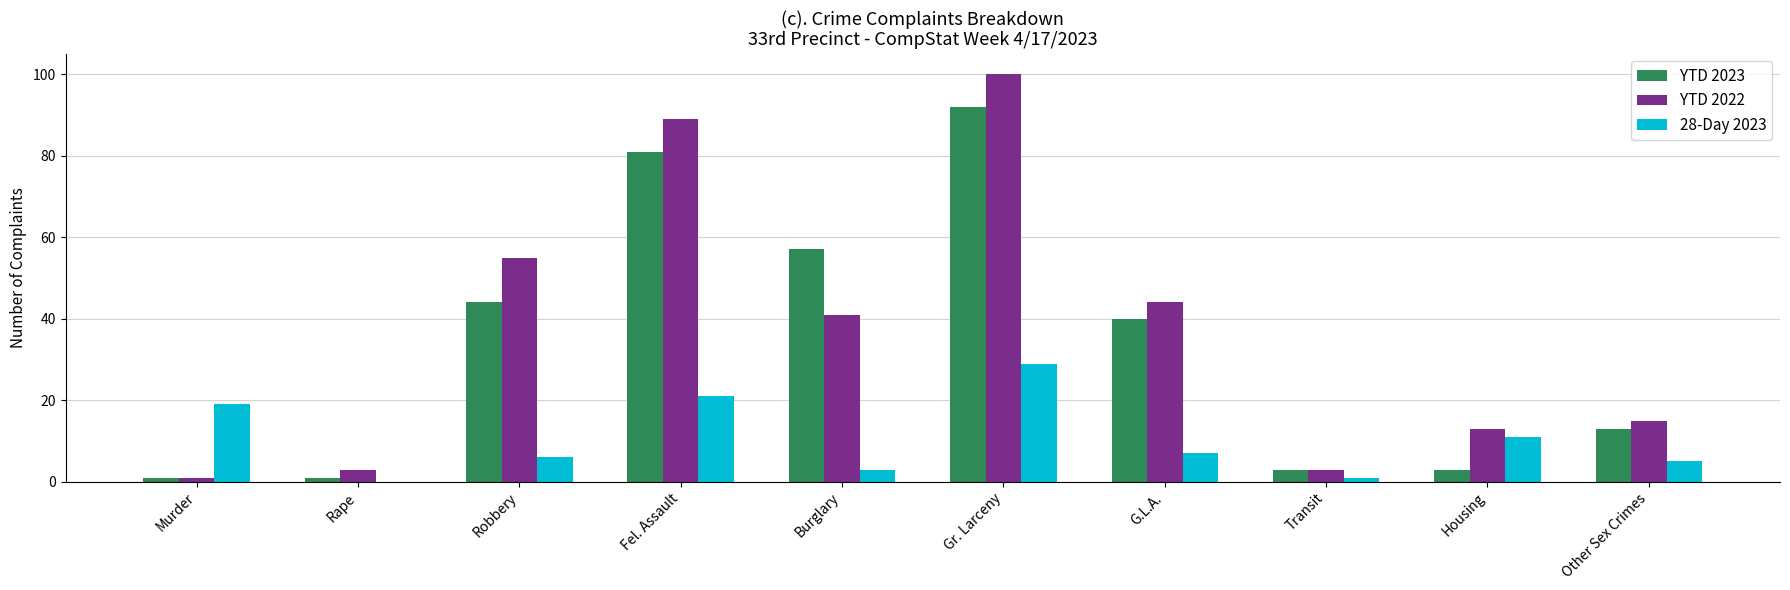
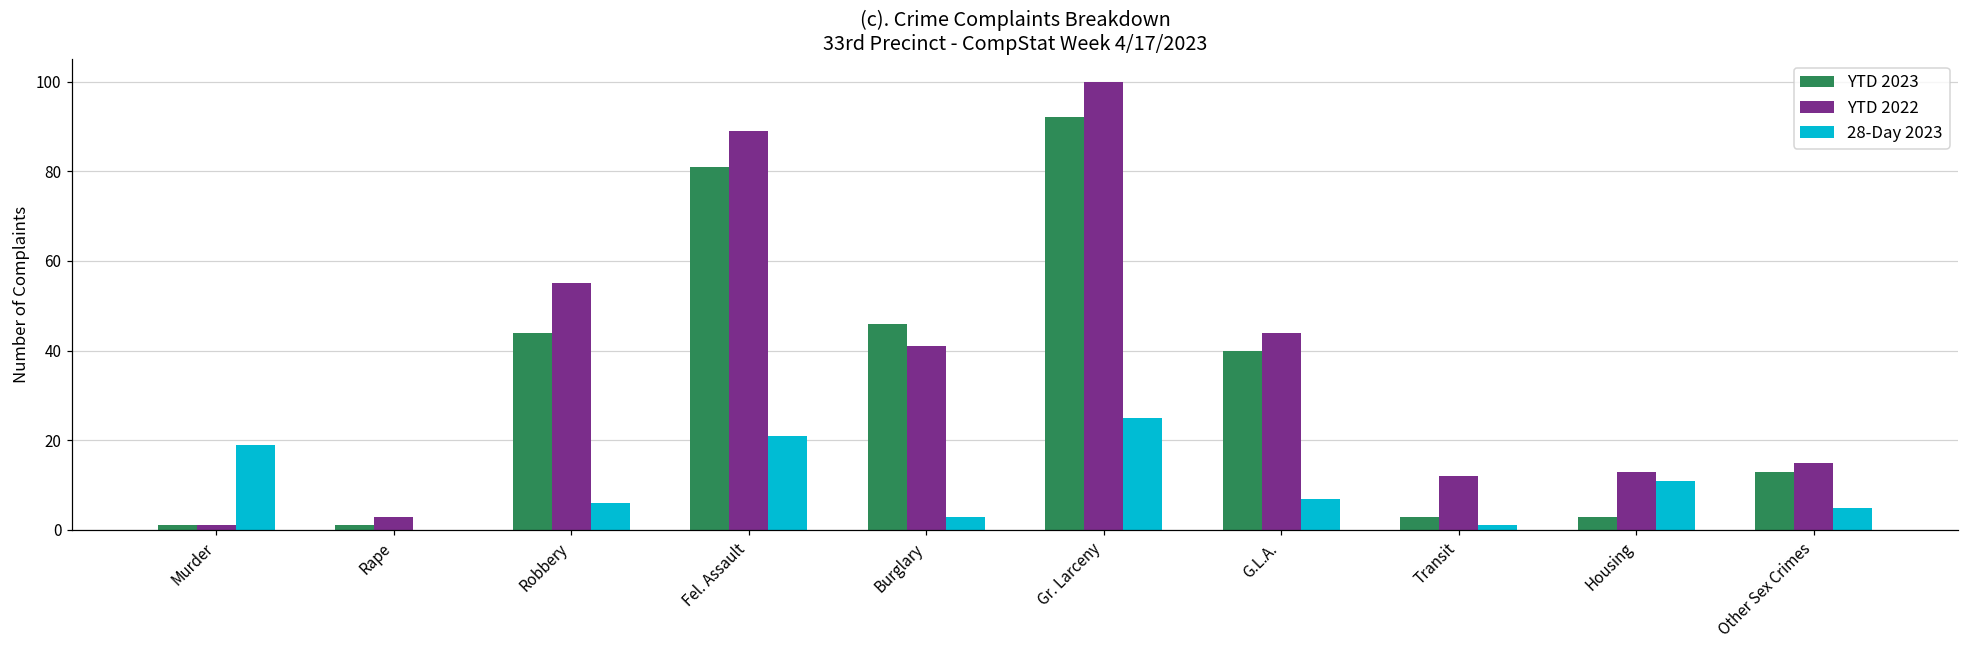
YTD 2023, Burglary: 57 -> 46
28-Day 2023, Gr. Larceny: 29 -> 25
YTD 2022, Transit: 3 -> 12
